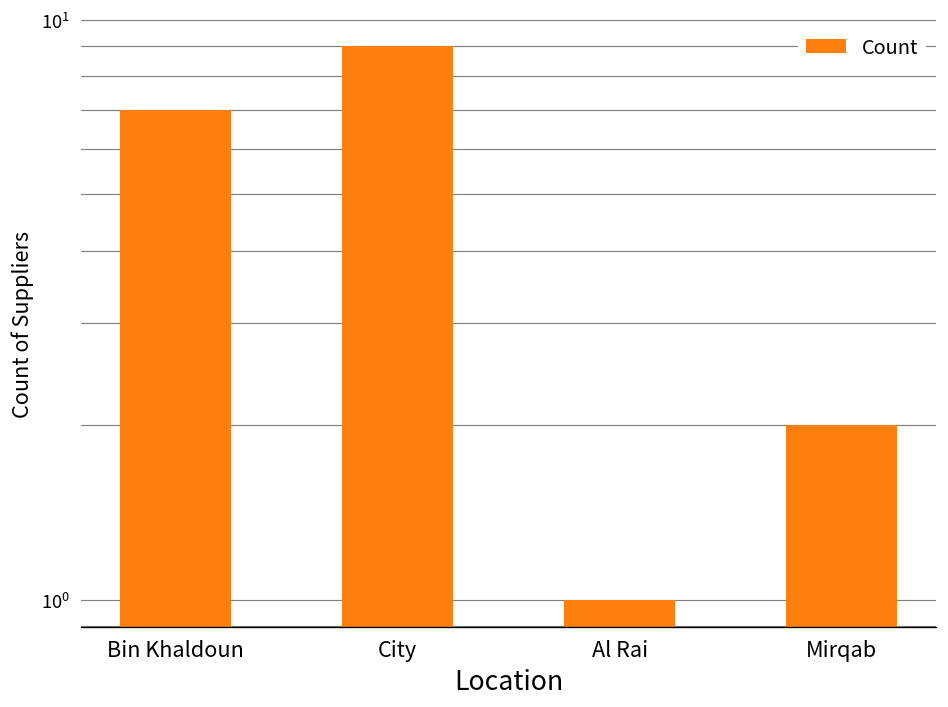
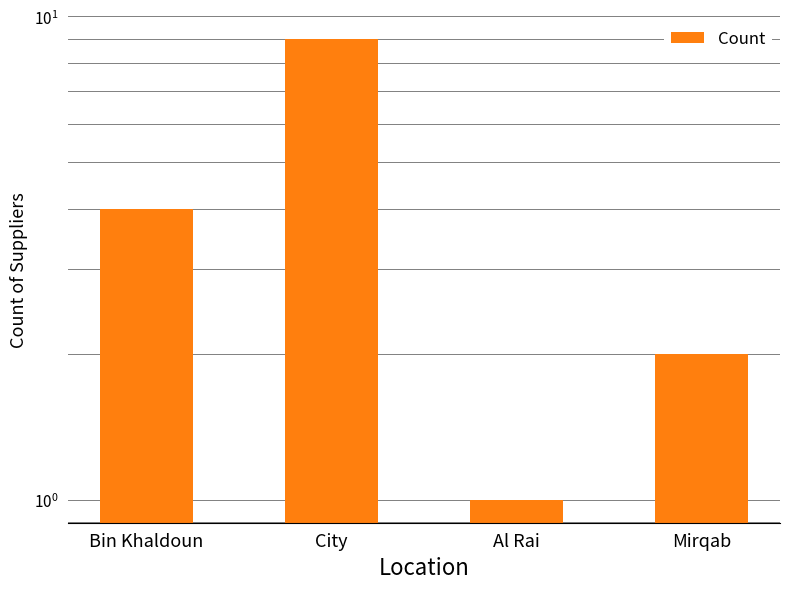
Bin Khaldoun: 7 -> 4
